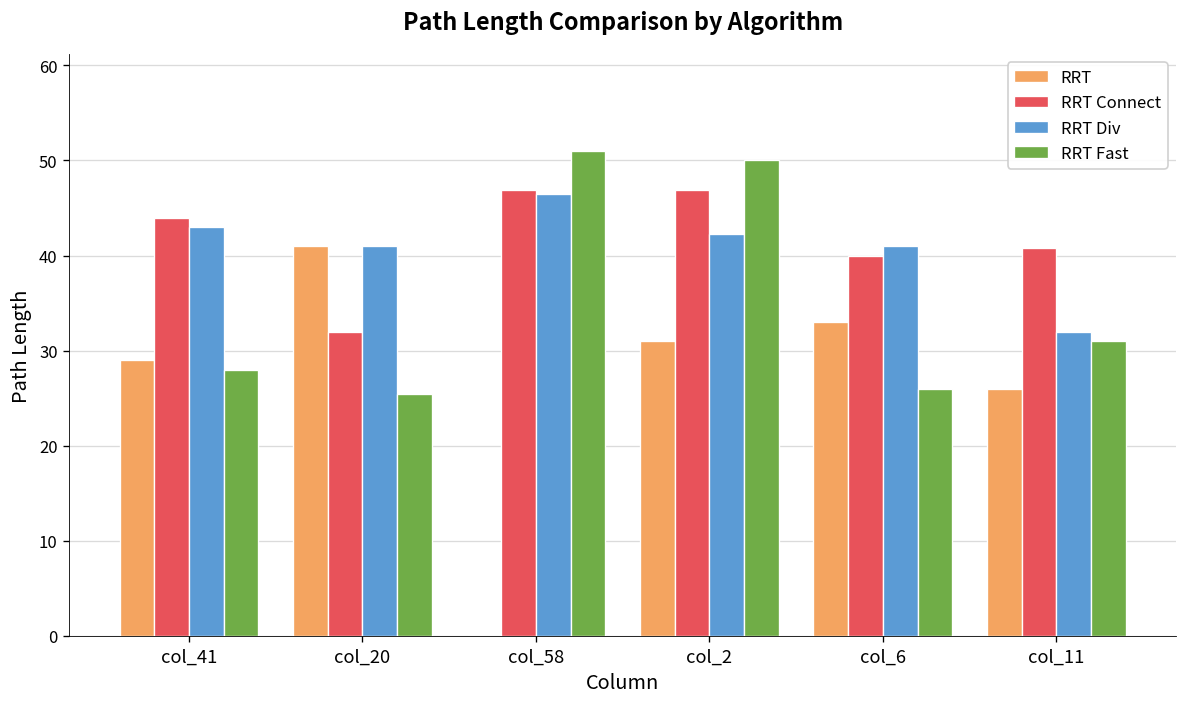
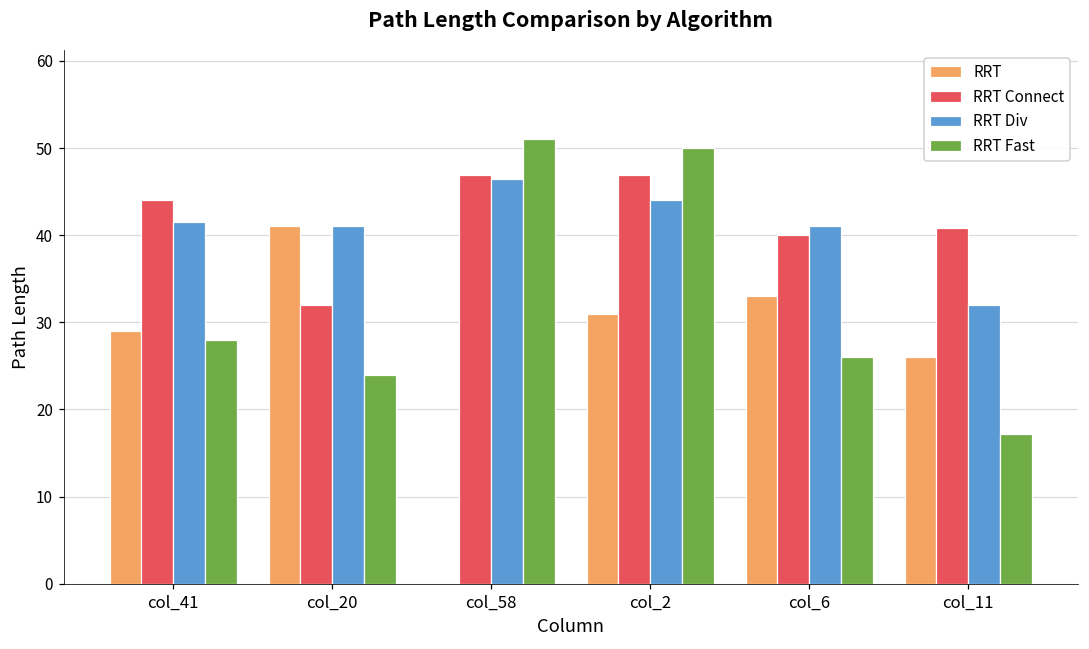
RRT Div, col_41: 43 -> 42
RRT Fast, col_20: 25 -> 24
RRT Div, col_2: 42 -> 44
RRT Fast, col_11: 31 -> 17
